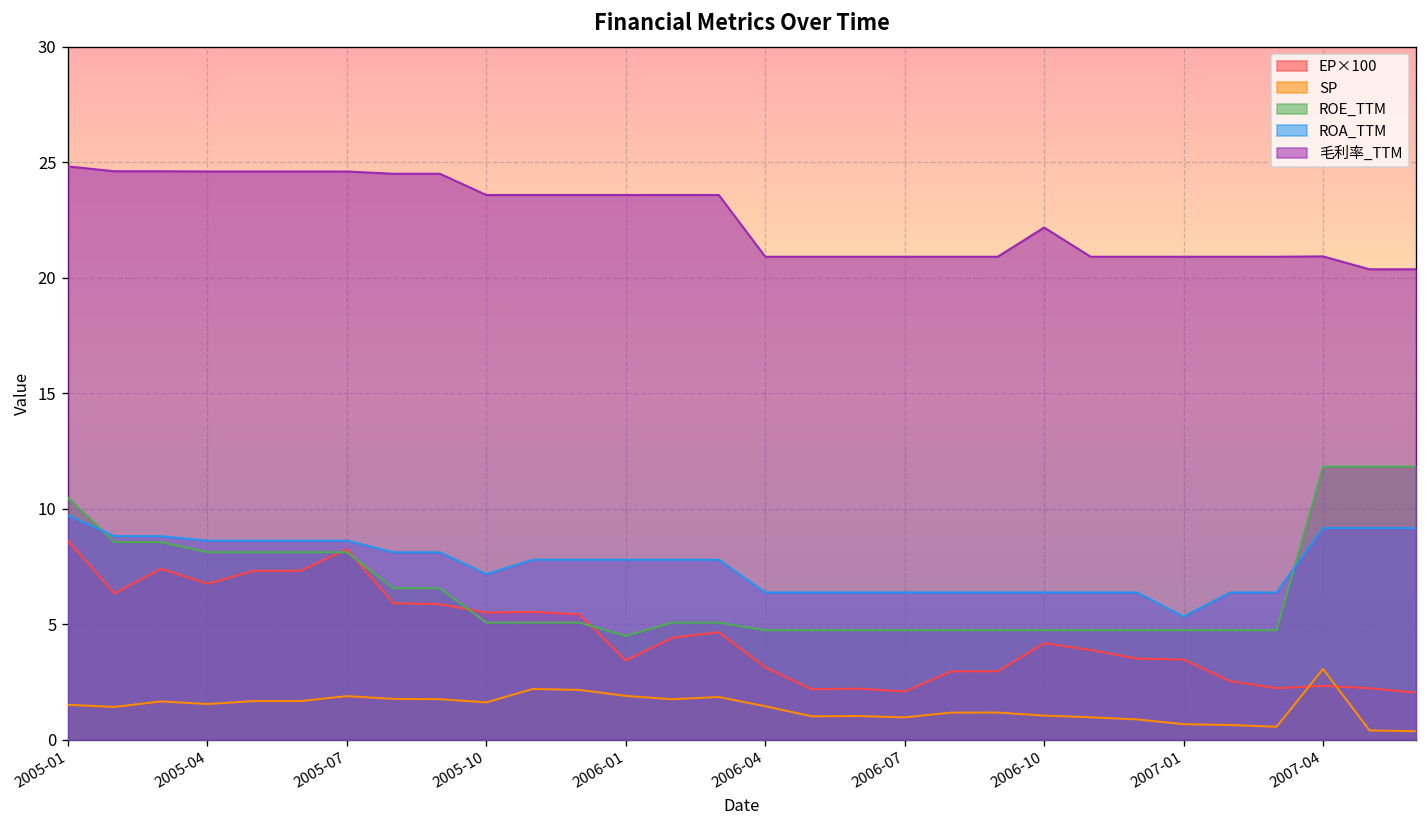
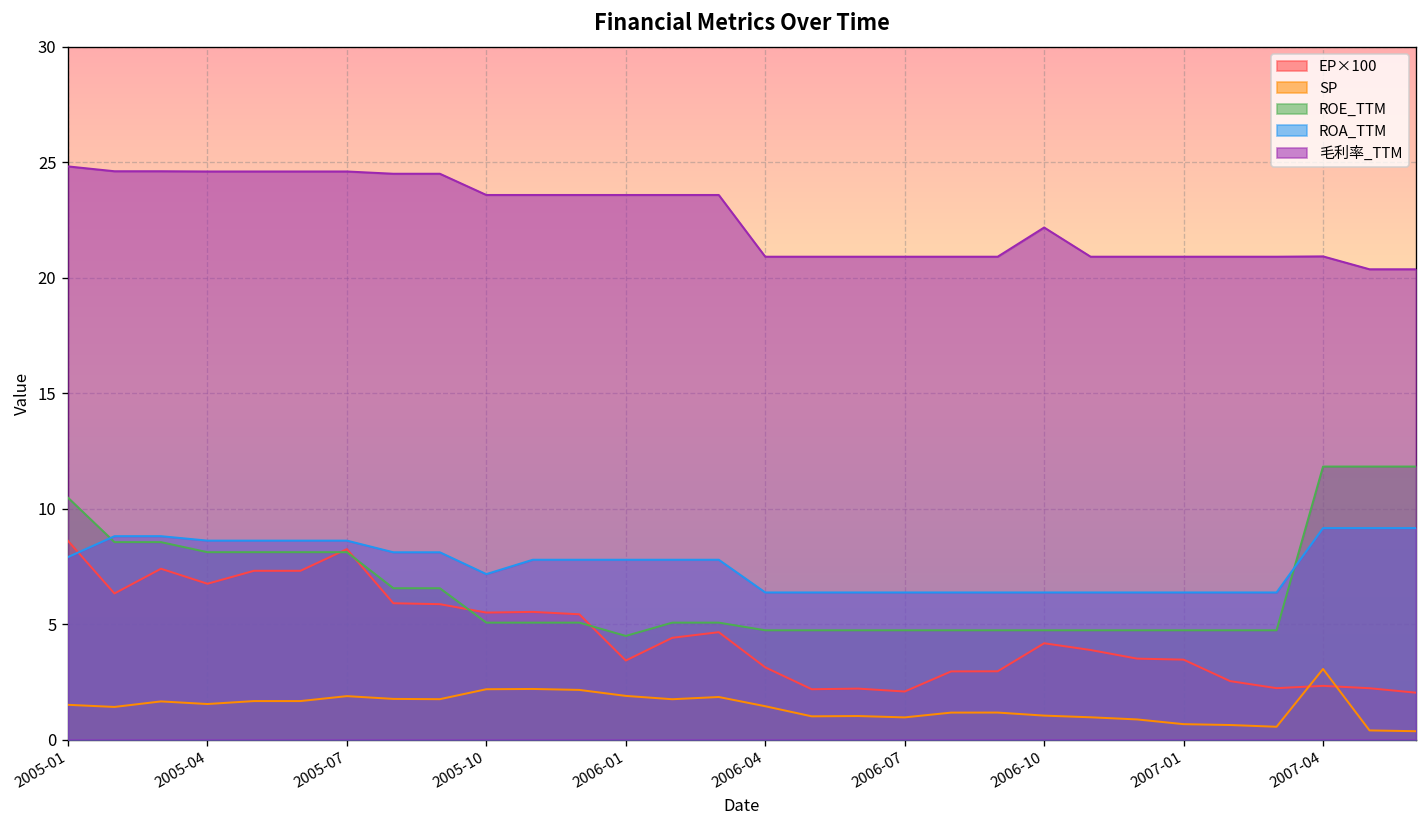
ROA_TTM, 2005-01: 9.7 -> 7.9
SP, 2005-10: 1.6 -> 2.2
ROA_TTM, 2007-01: 5.3 -> 6.4
